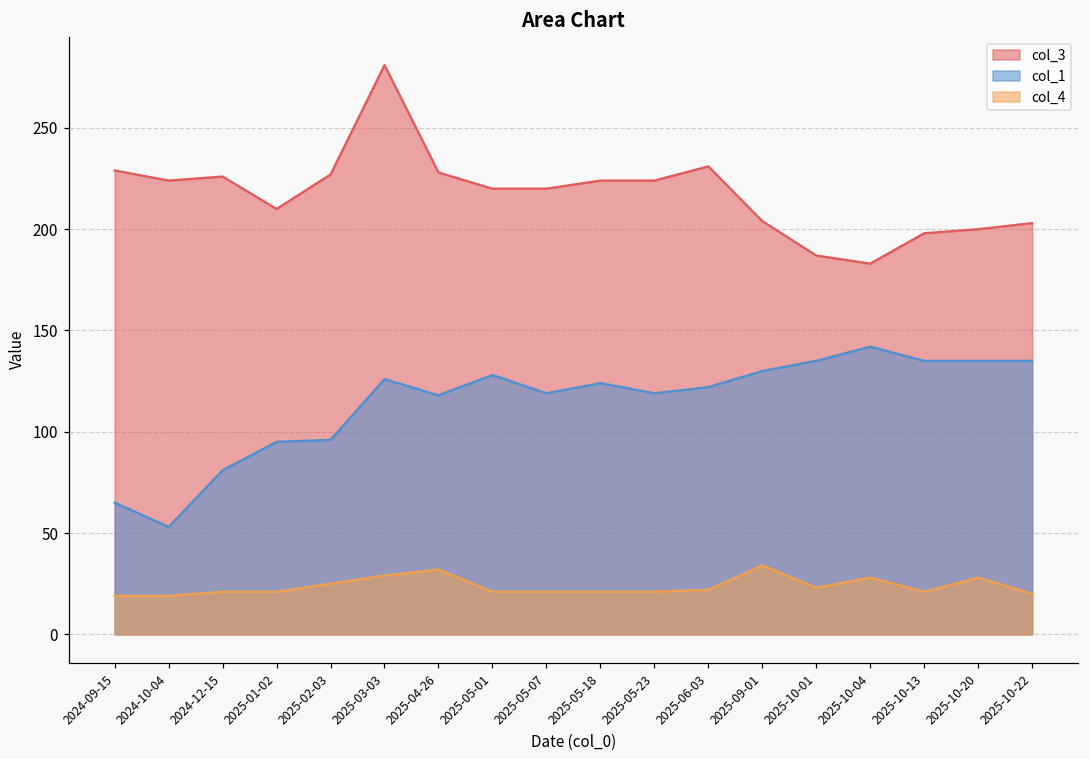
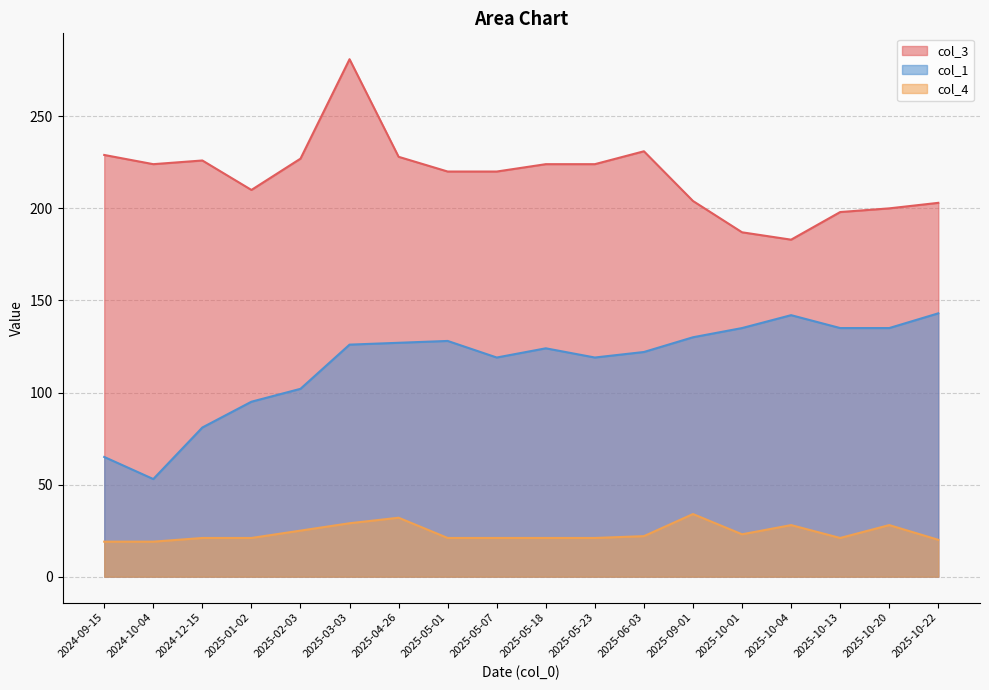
col_1, 2025-02-03: 96 -> 102
col_1, 2025-04-26: 118 -> 127
col_1, 2025-10-22: 135 -> 143
